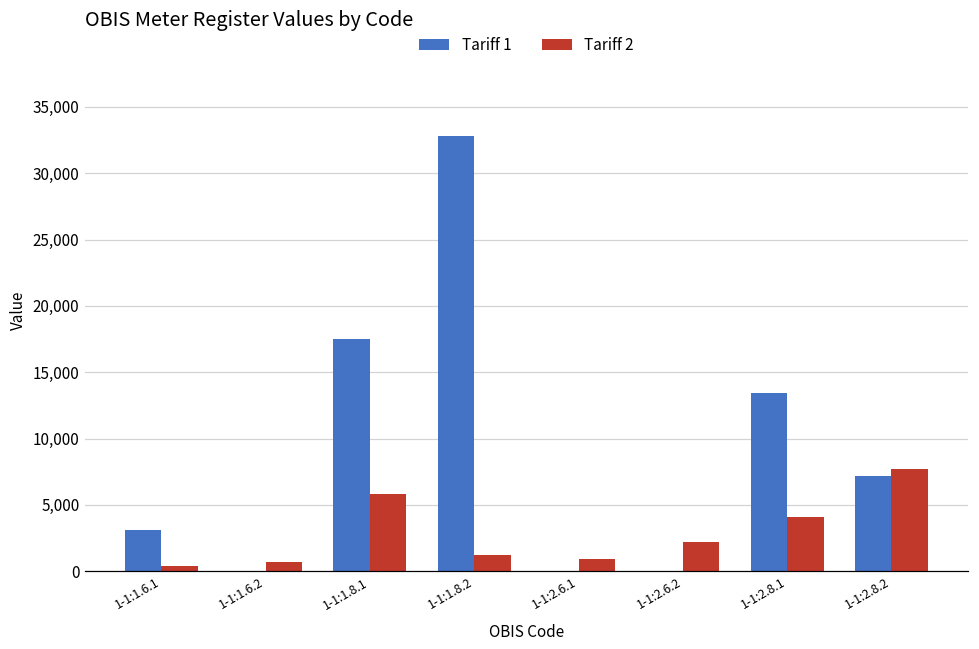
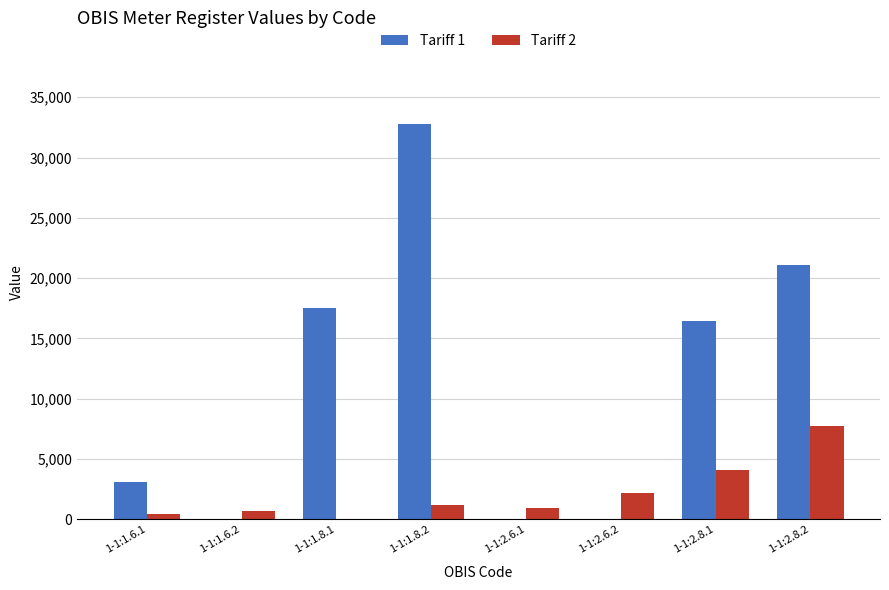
Tariff 2, 1-1:1.8.1: 5,800 -> 0
Tariff 1, 1-1:2.8.1: 13,500 -> 16,500
Tariff 1, 1-1:2.8.2: 7,200 -> 21,100
